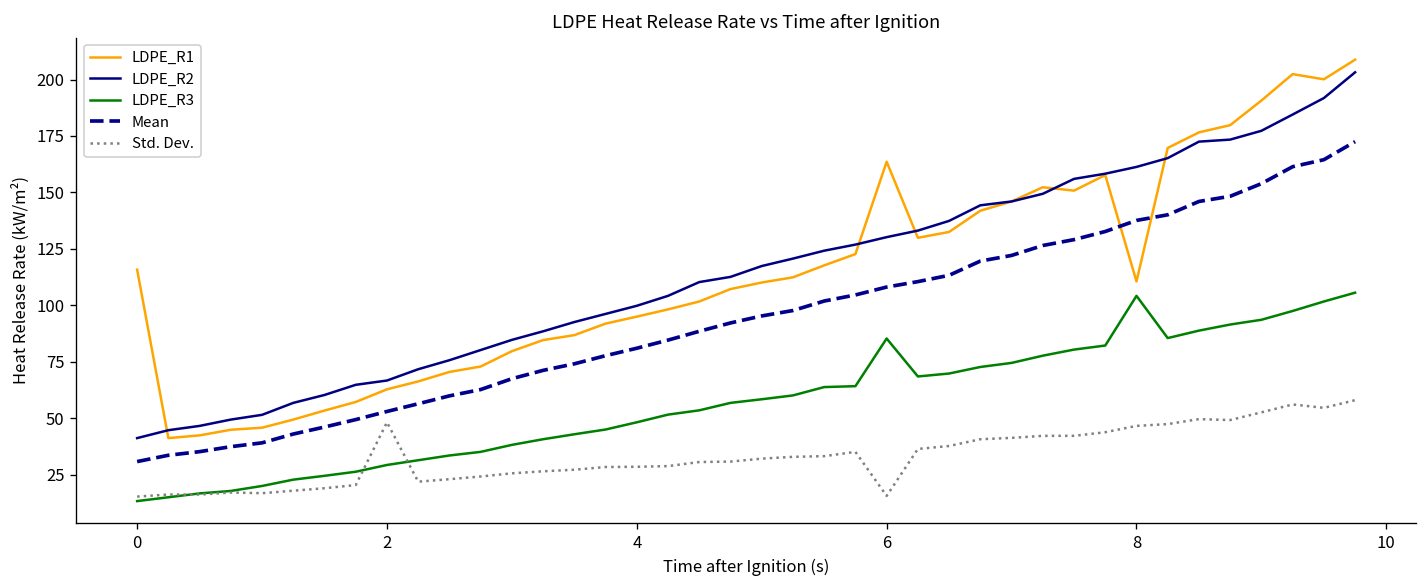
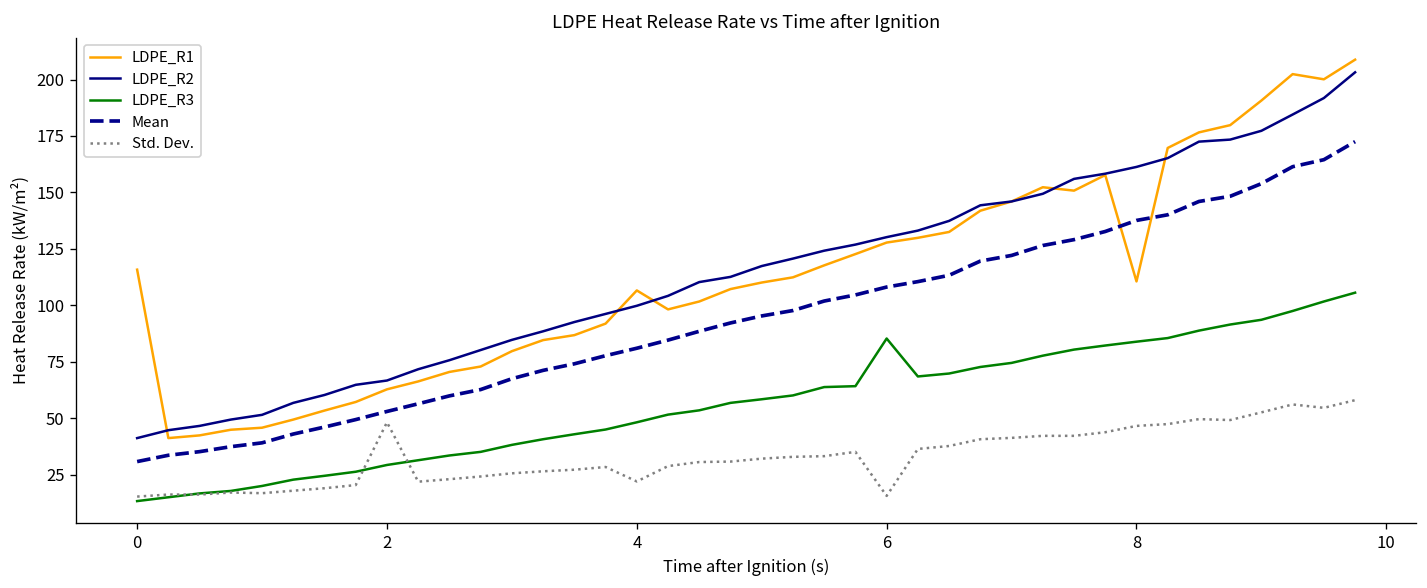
LDPE_R1, 4: 95 -> 107
Std. Dev., 4: 29 -> 22
LDPE_R1, 6: 164 -> 128
LDPE_R3, 8: 104 -> 84
